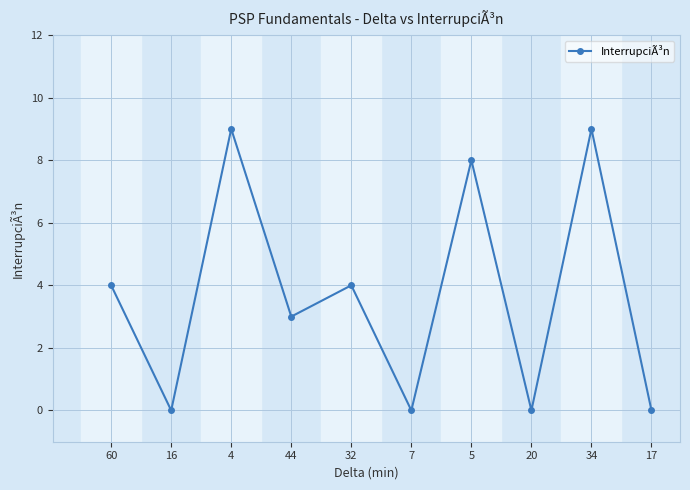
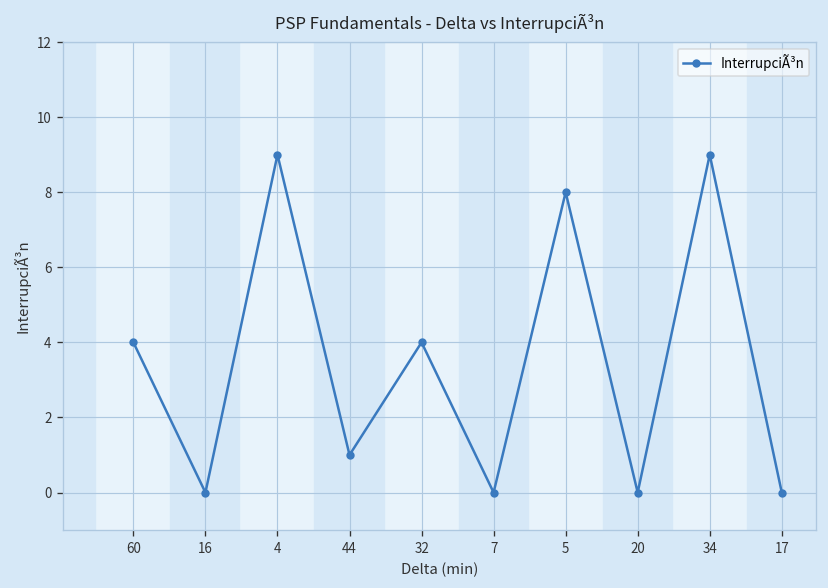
44: 3 -> 1
